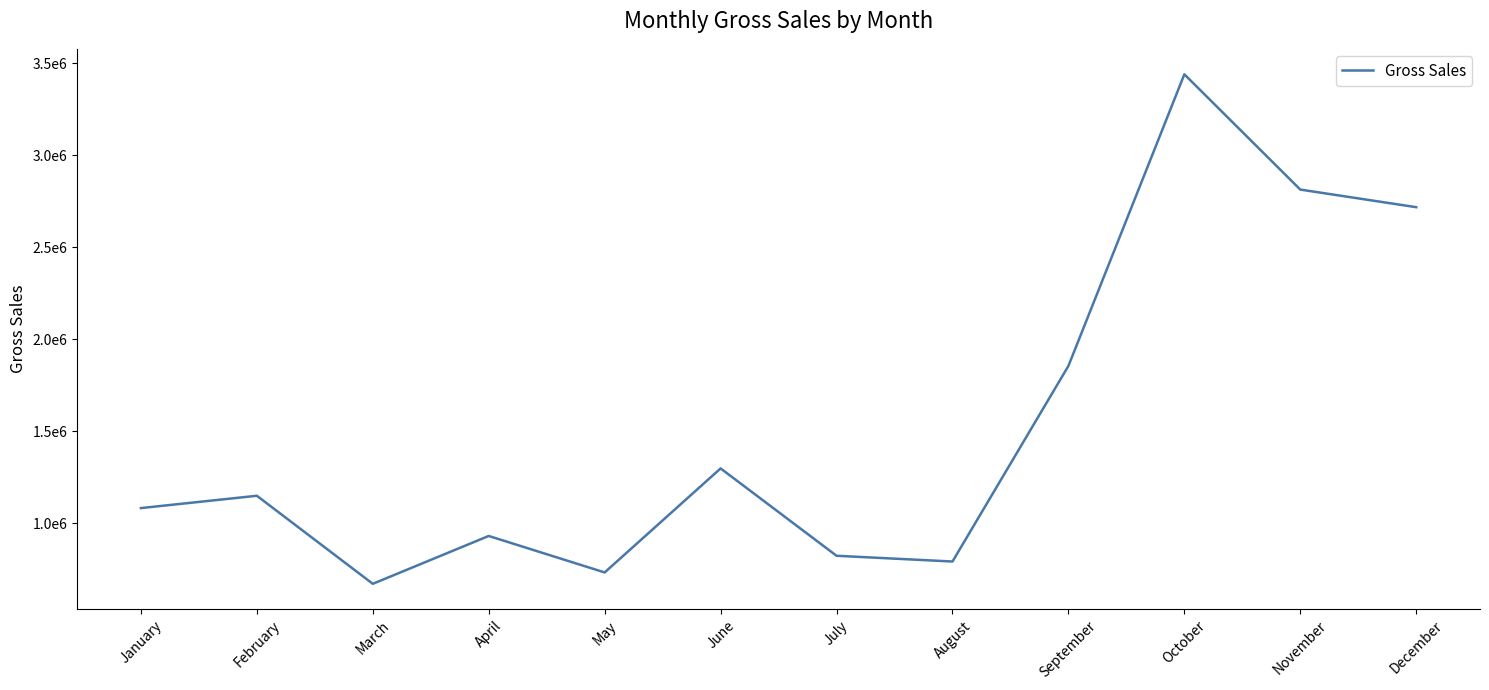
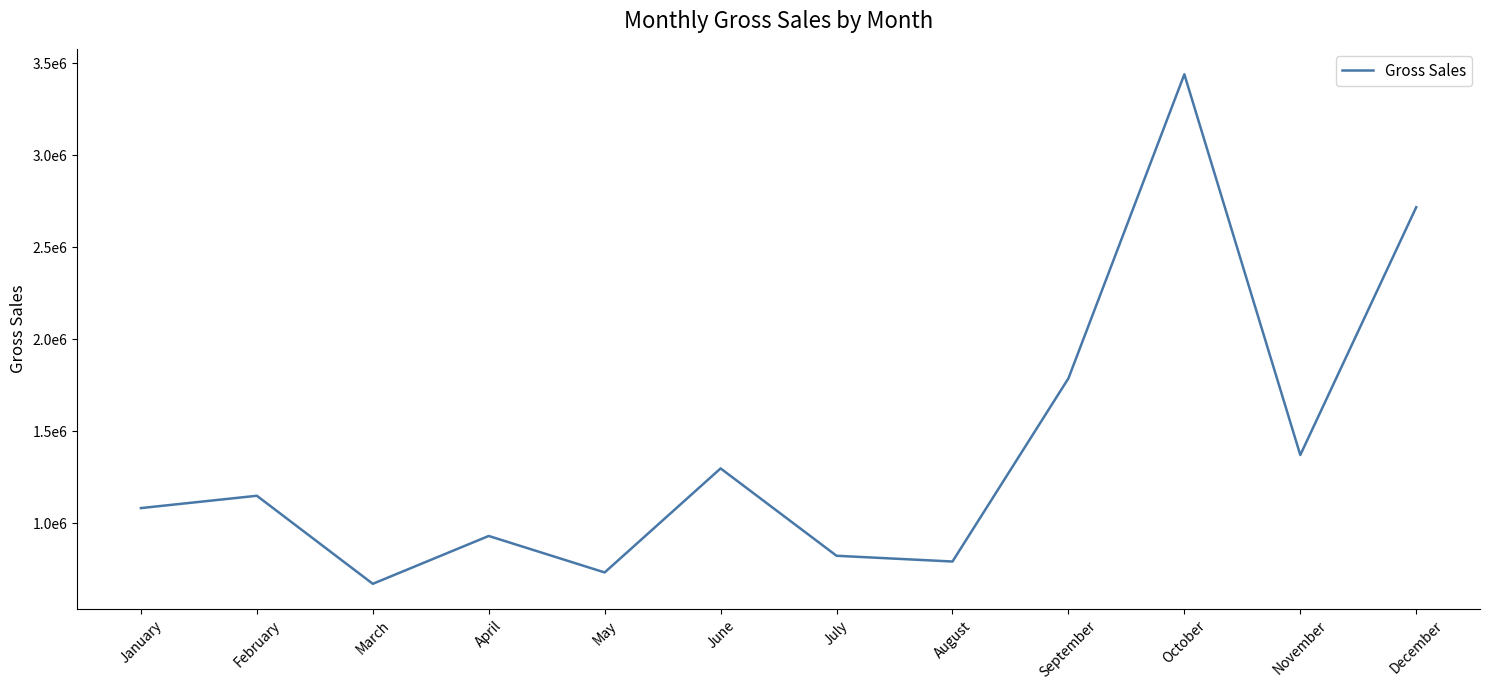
September: 1850000 -> 1790000
November: 2810000 -> 1370000
